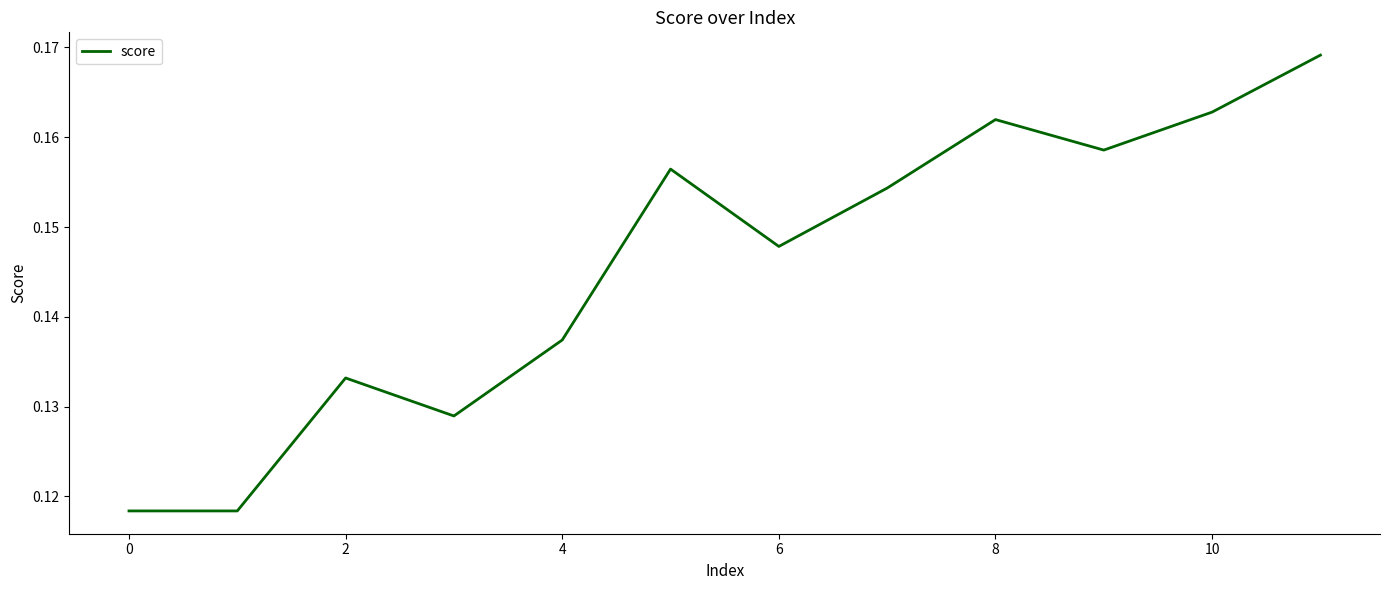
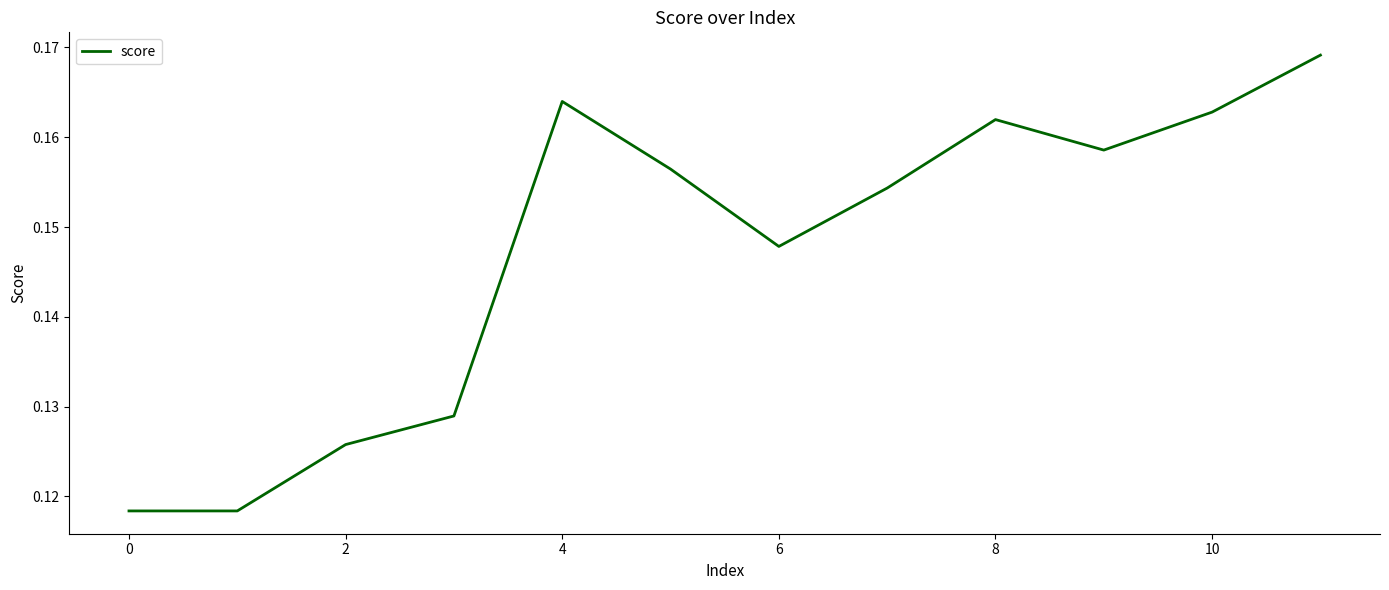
2: 0.133 -> 0.126
4: 0.137 -> 0.164
